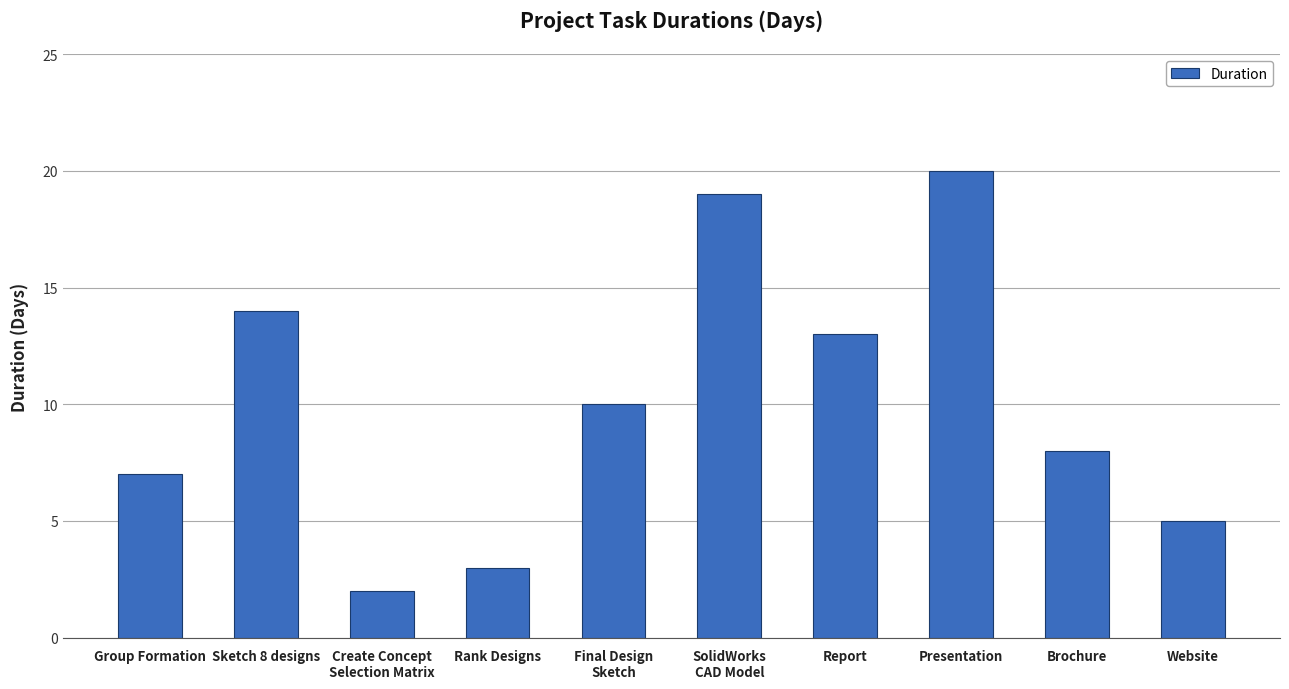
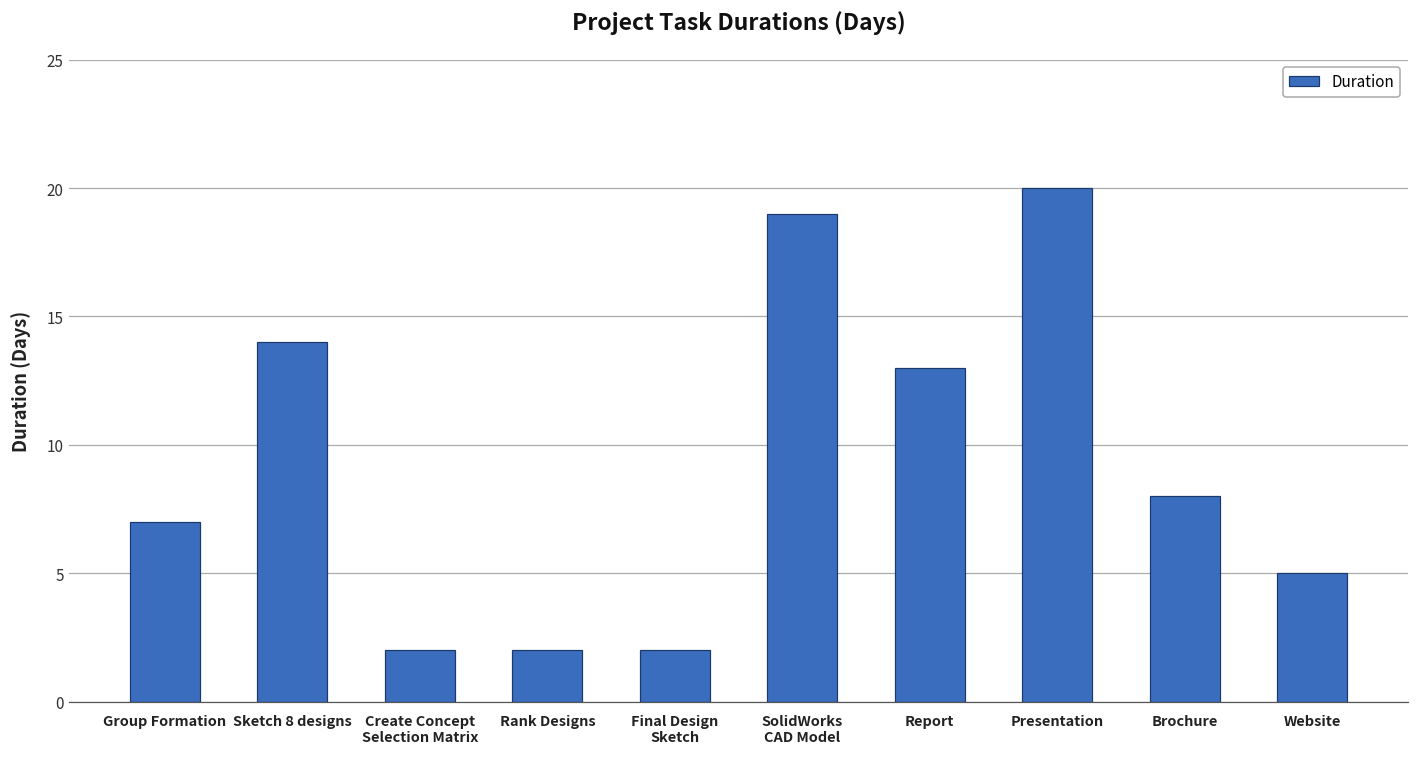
Rank Designs: 3 -> 2
Final Design Sketch: 10 -> 2
